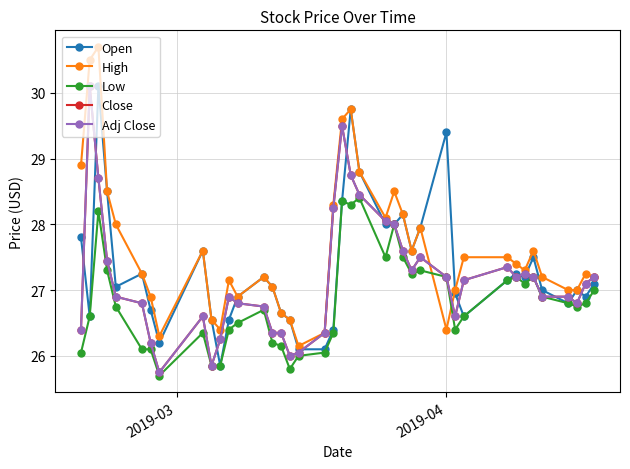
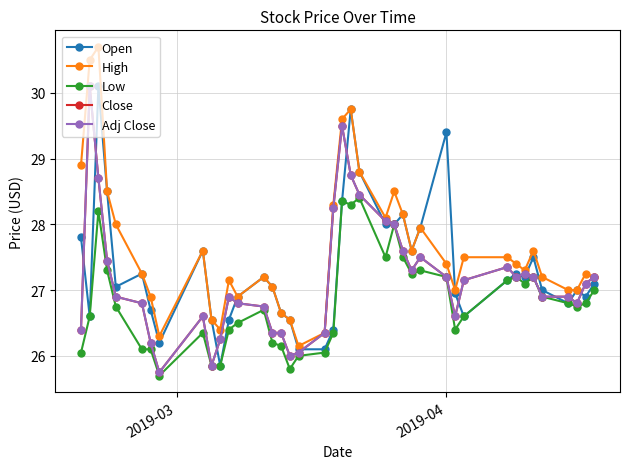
High, 2019-04: 26.4 -> 27.4
